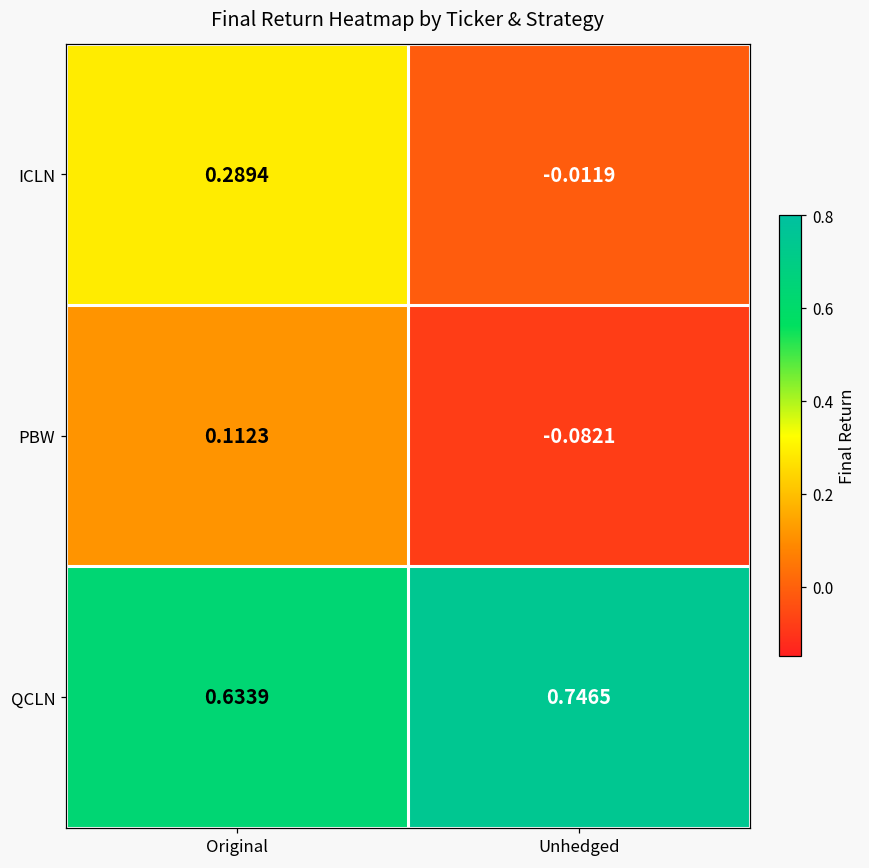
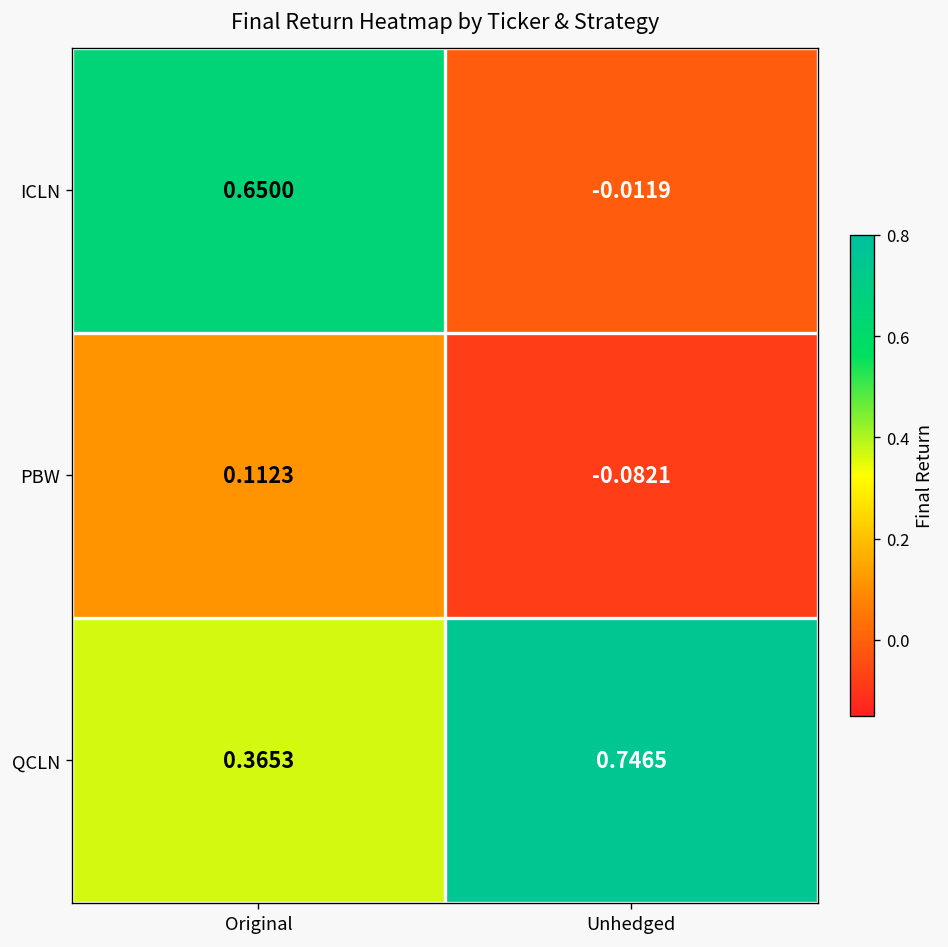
ICLN, Original: 0.2894 -> 0.6500
QCLN, Original: 0.6339 -> 0.3653
